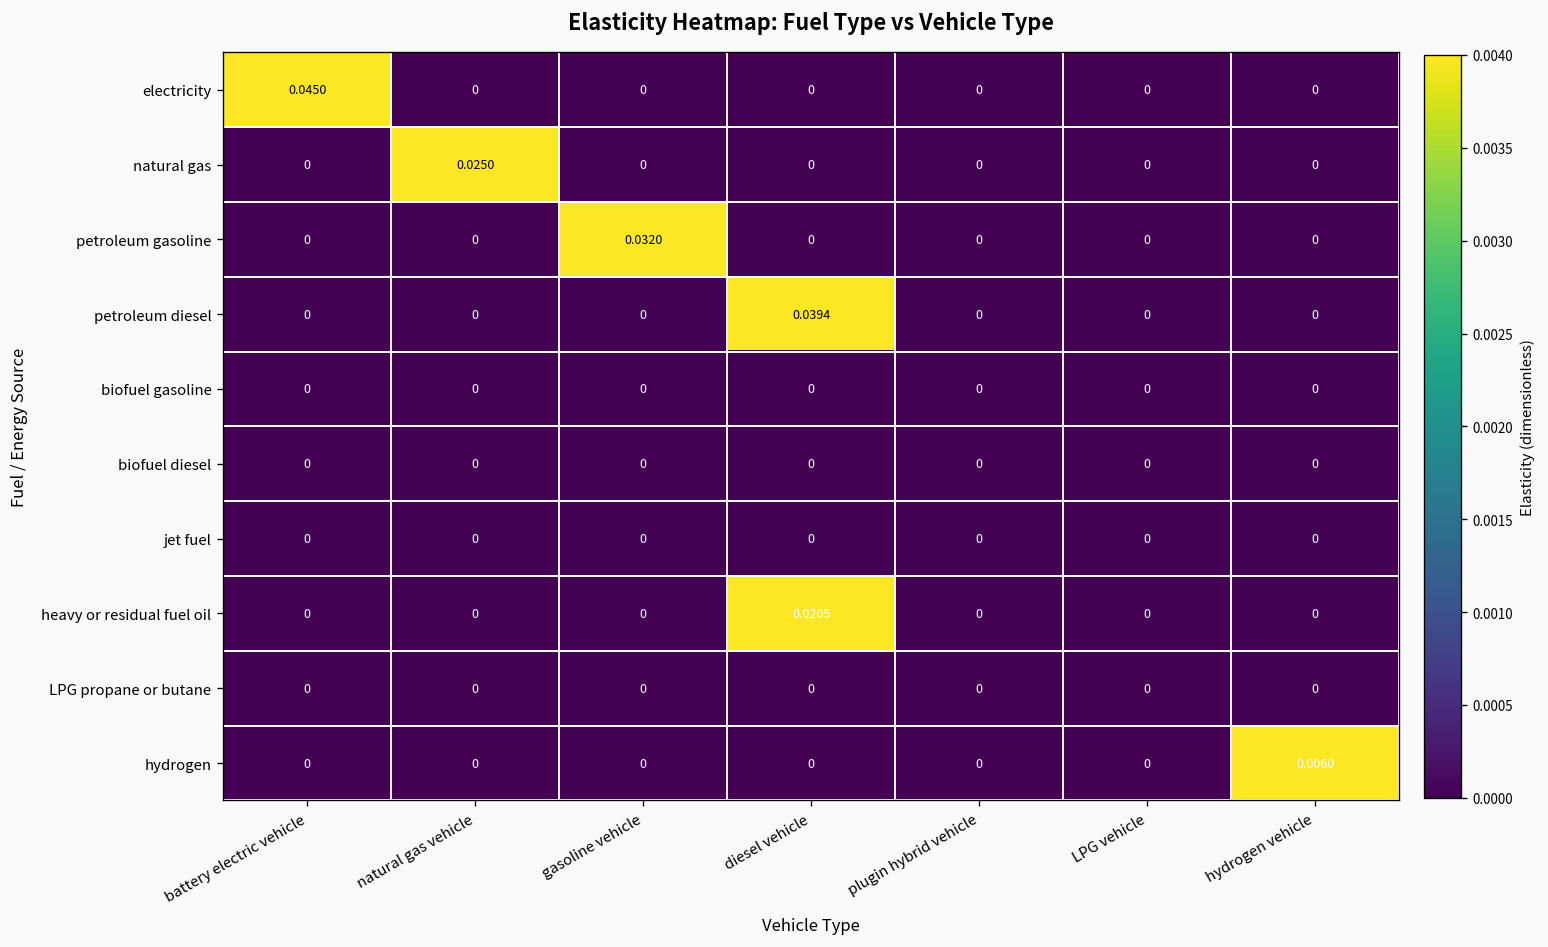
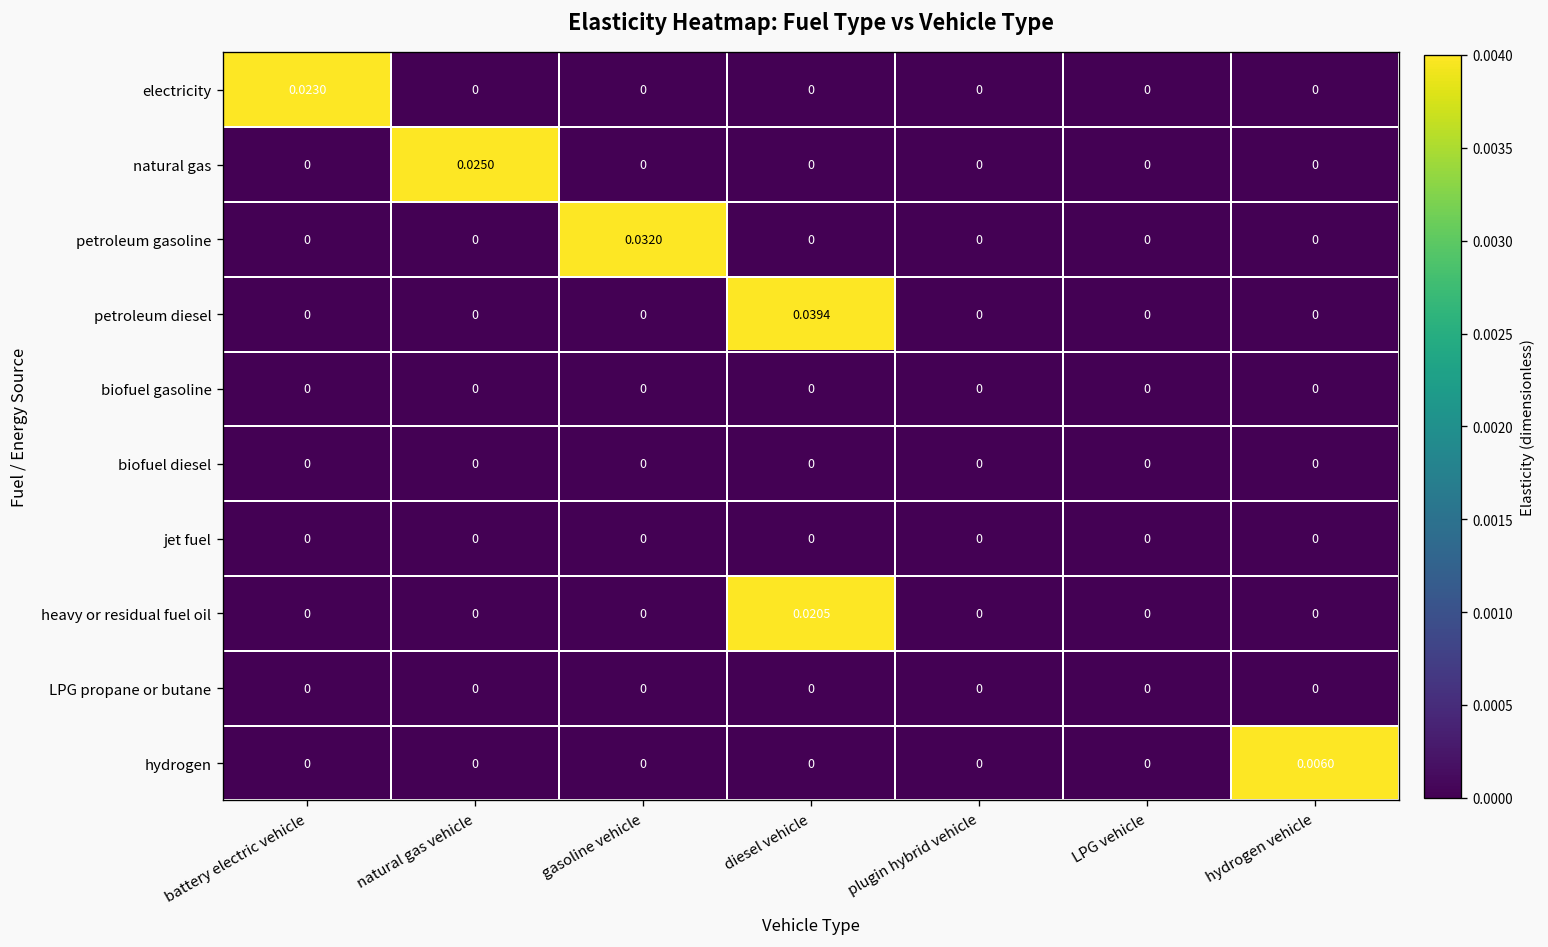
electricity, battery electric vehicle: 0.0450 -> 0.0230
